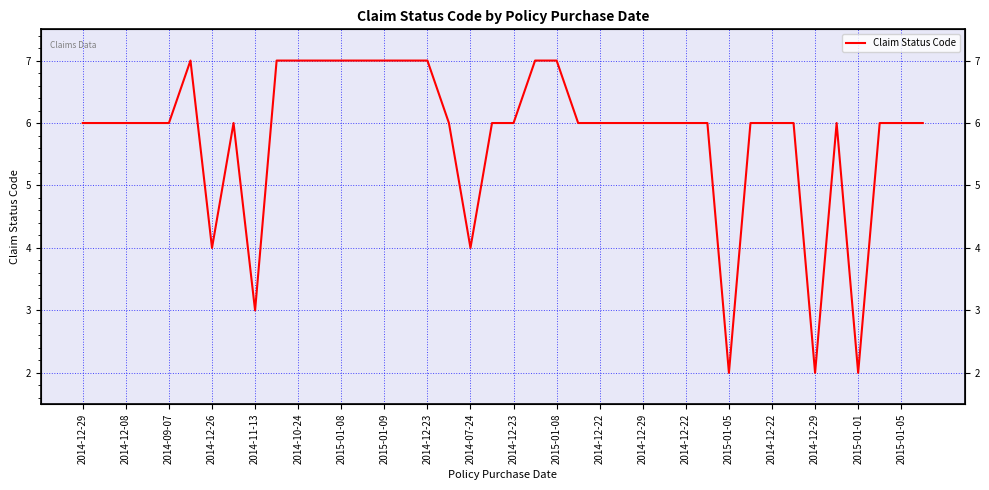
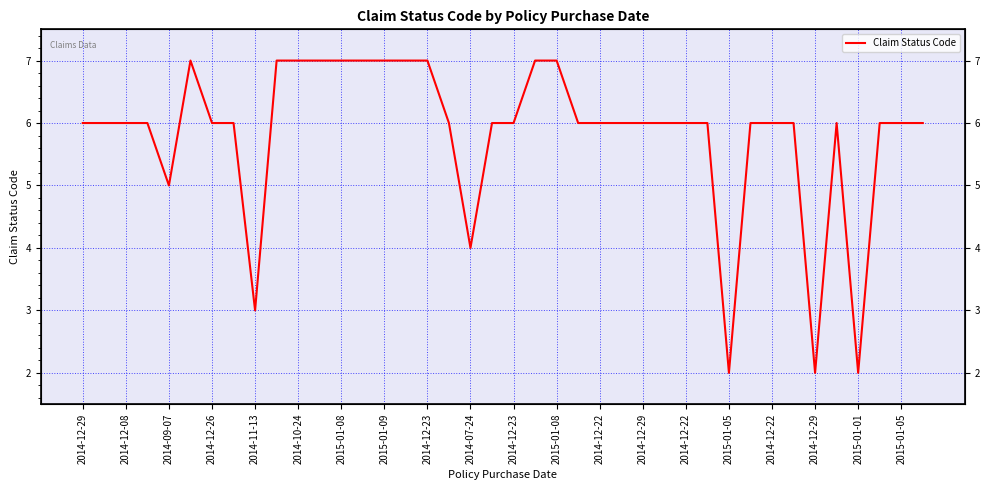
2014-09-07: 6 -> 5
2014-12-26: 4 -> 6
